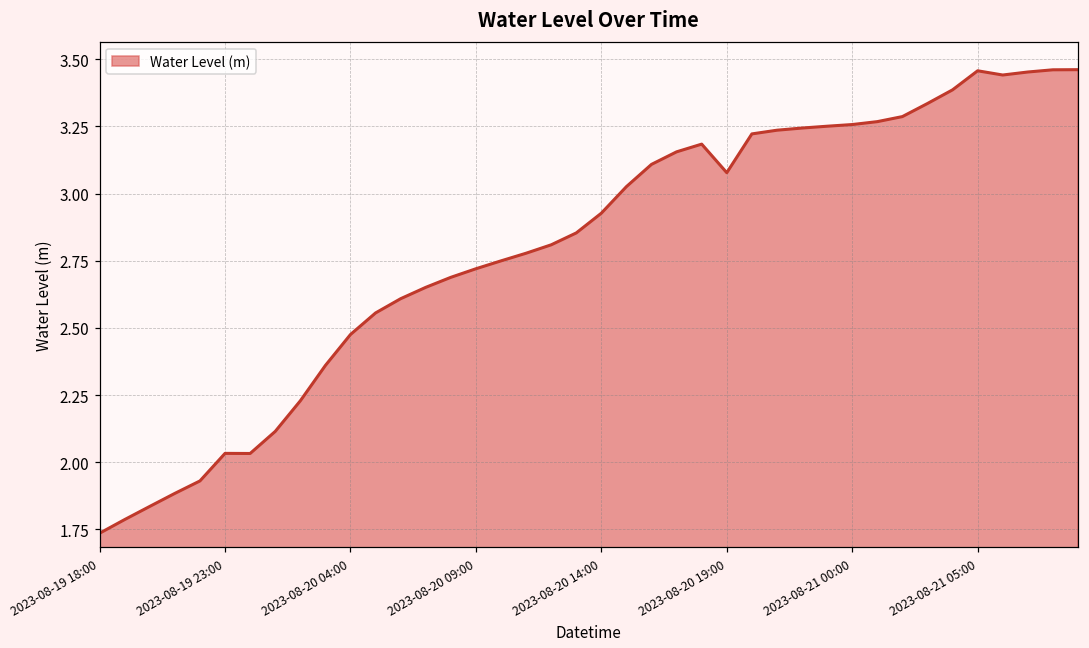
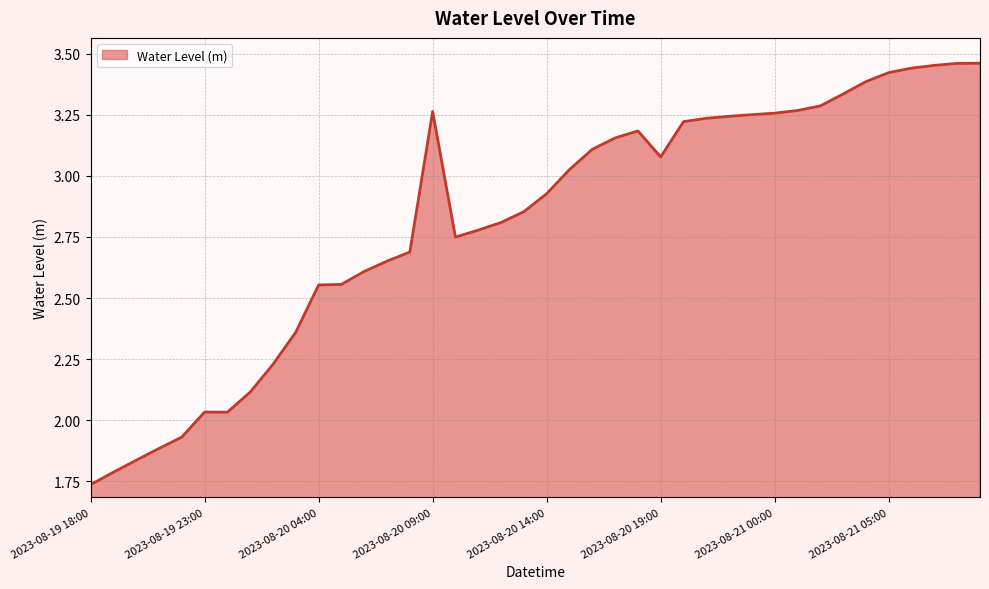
2023-08-20 04:00: 2.48 -> 2.55
2023-08-20 09:00: 2.72 -> 3.26
2023-08-21 05:00: 3.46 -> 3.42
